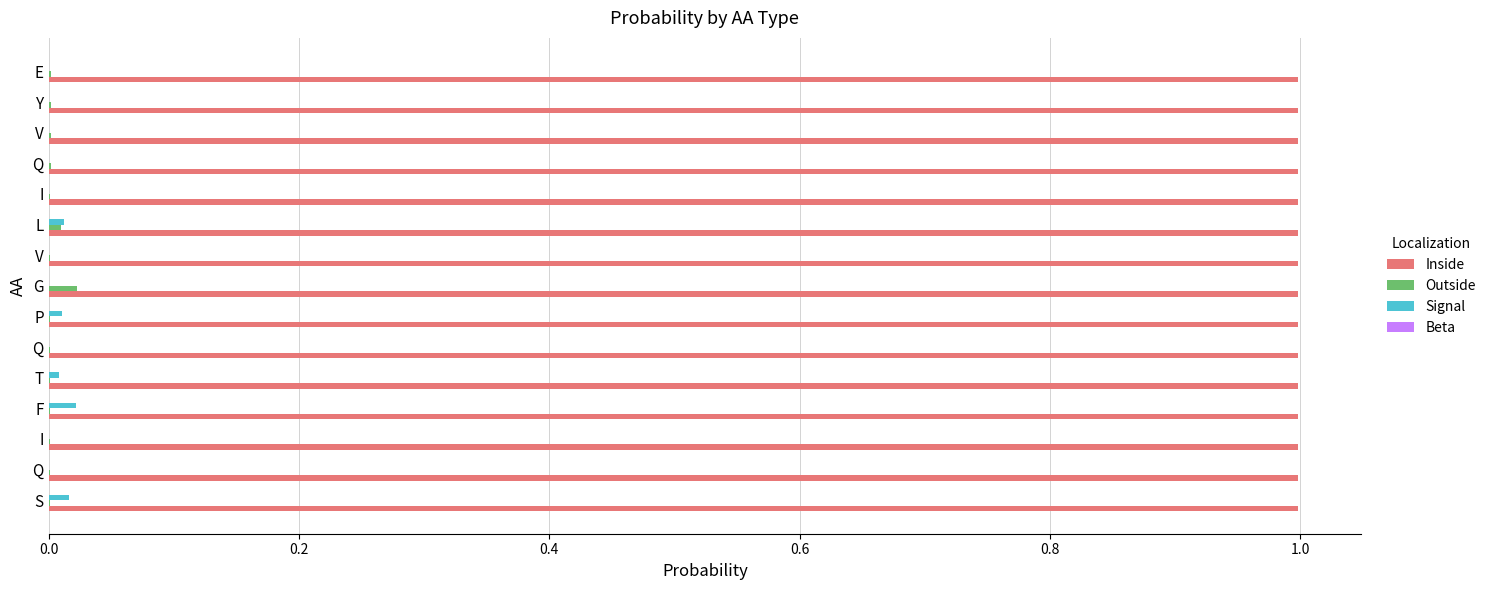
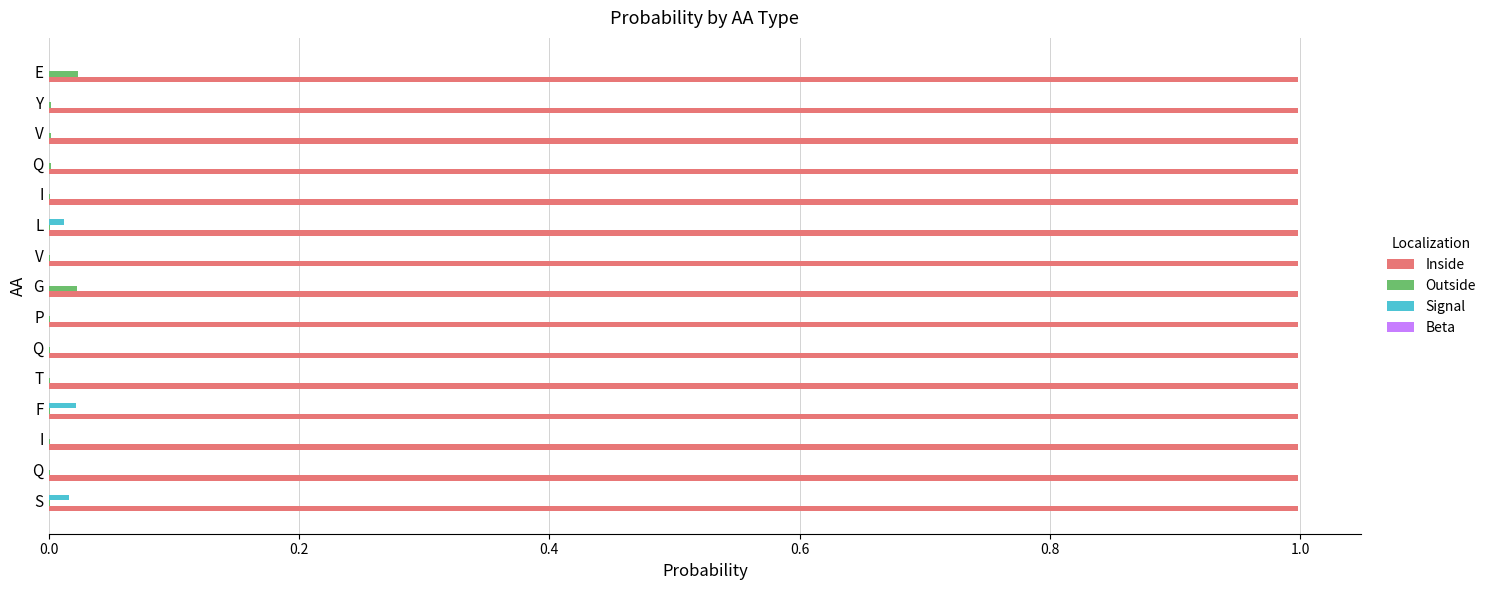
Outside, E: 0.002 -> 0.023
Outside, L: 0.010 -> 0.001
Signal, P: 0.010 -> 0.000
Signal, T: 0.008 -> 0.000
